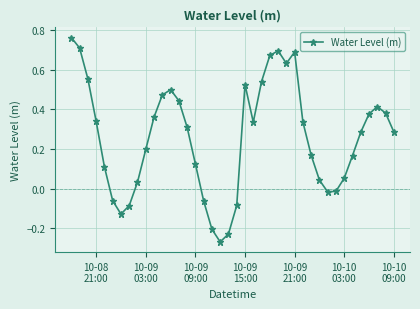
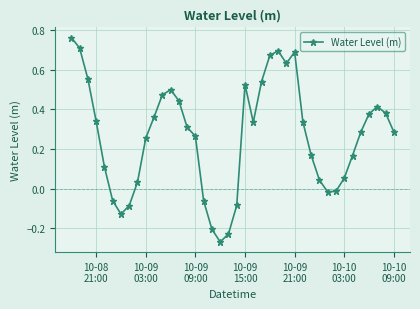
10-09 03:00: 0.20 -> 0.25
10-09 09:00: 0.13 -> 0.26
